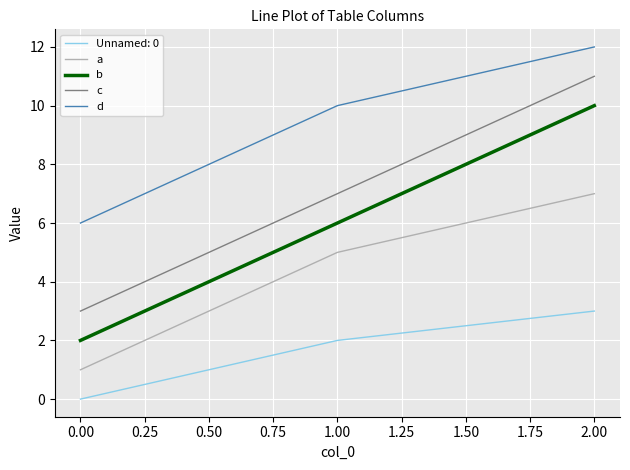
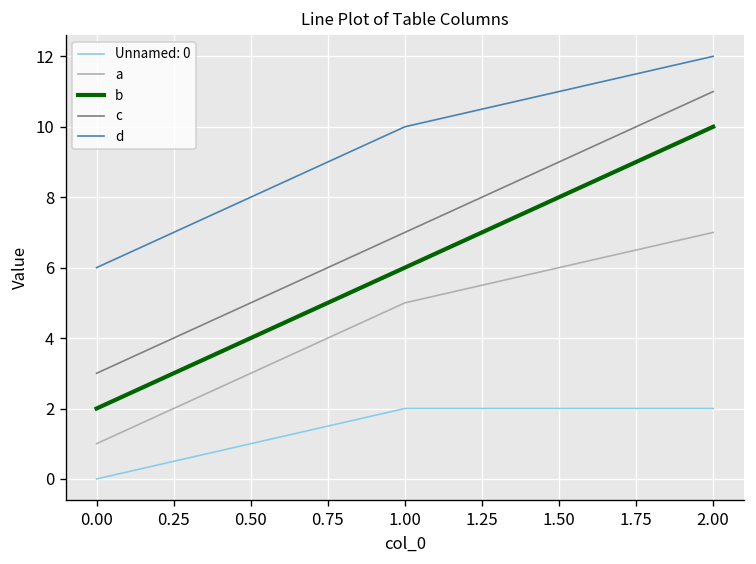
Unnamed: 0, 2.00: 3 -> 2
